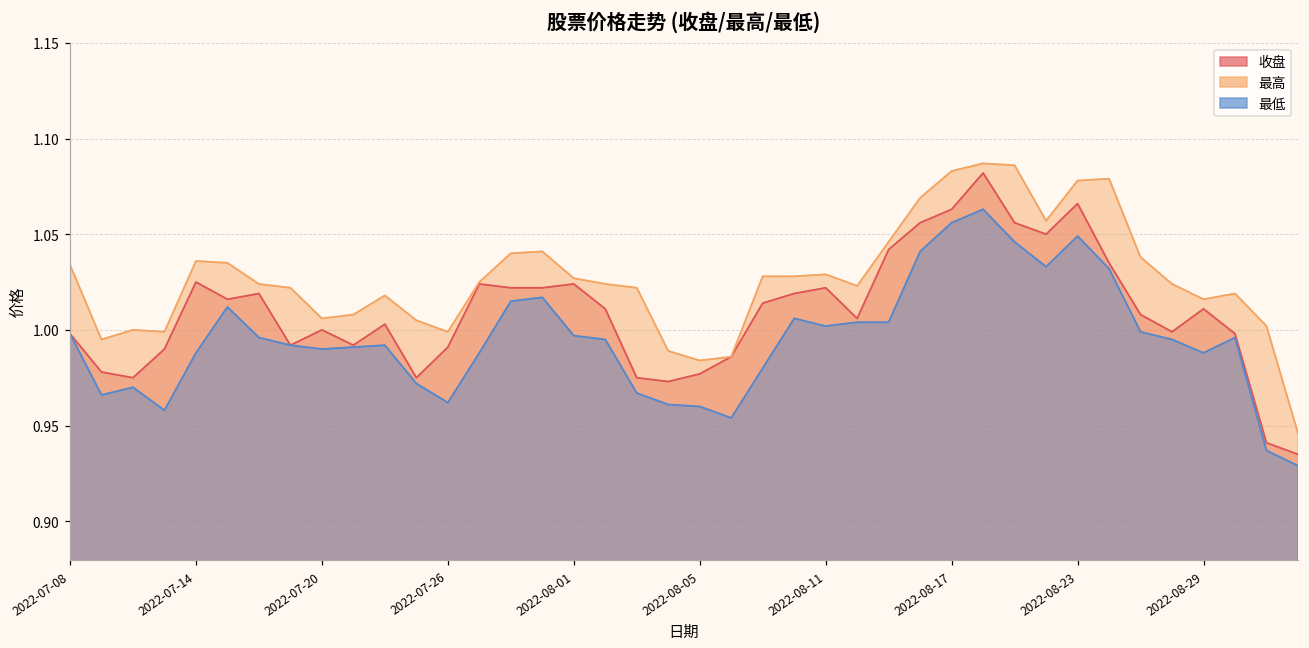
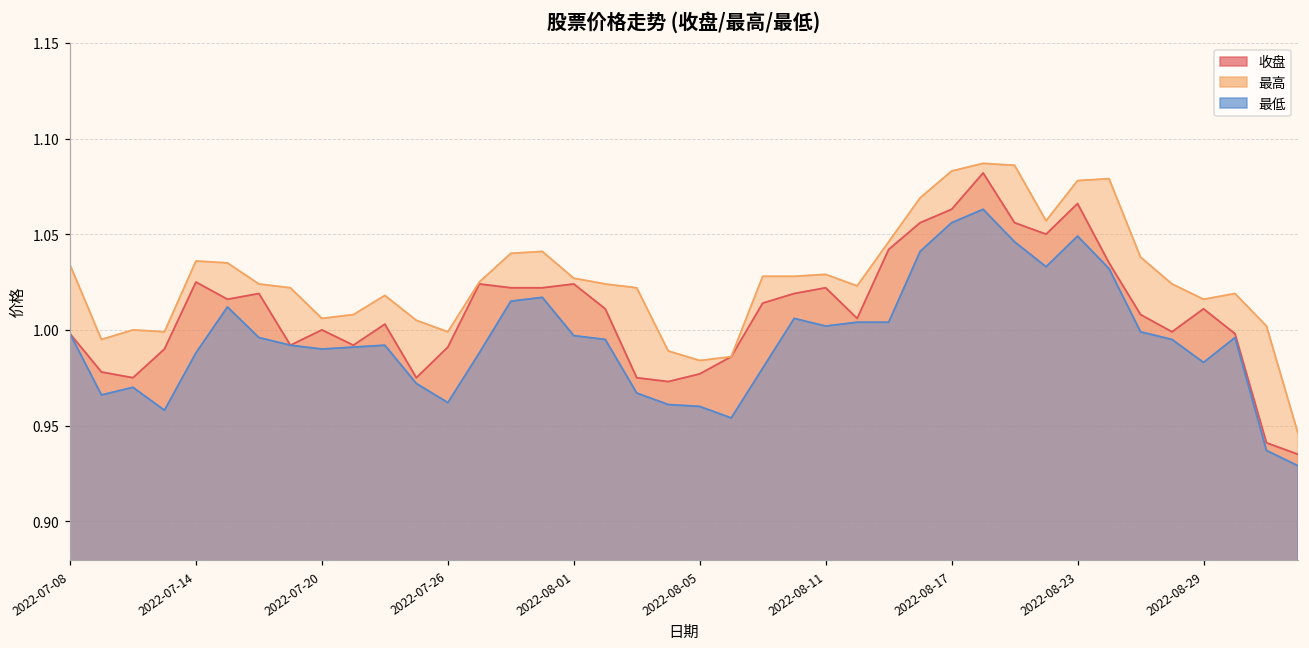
最低, 2022-08-29: 0.988 -> 0.983
